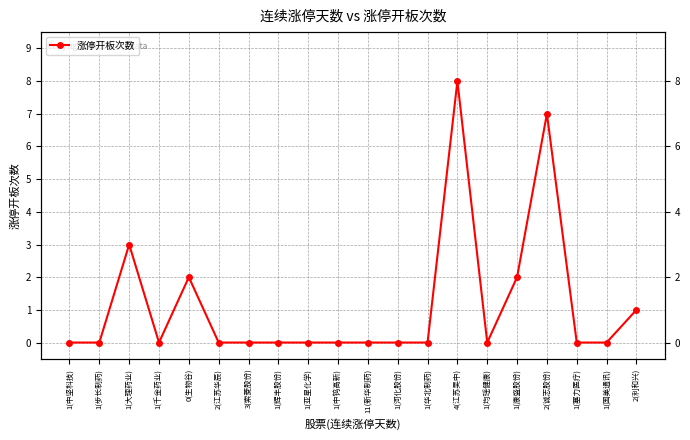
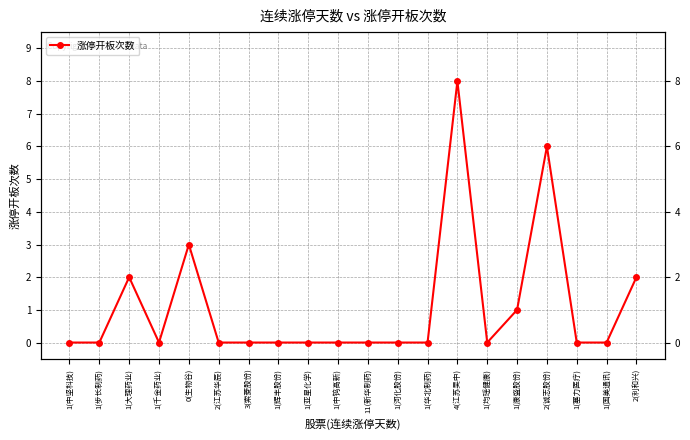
1(大理药业): 3 -> 2
0(生物谷): 2 -> 3
1(康盛股份): 2 -> 1
2(诚志股份): 7 -> 6
2(利和兴): 1 -> 2
